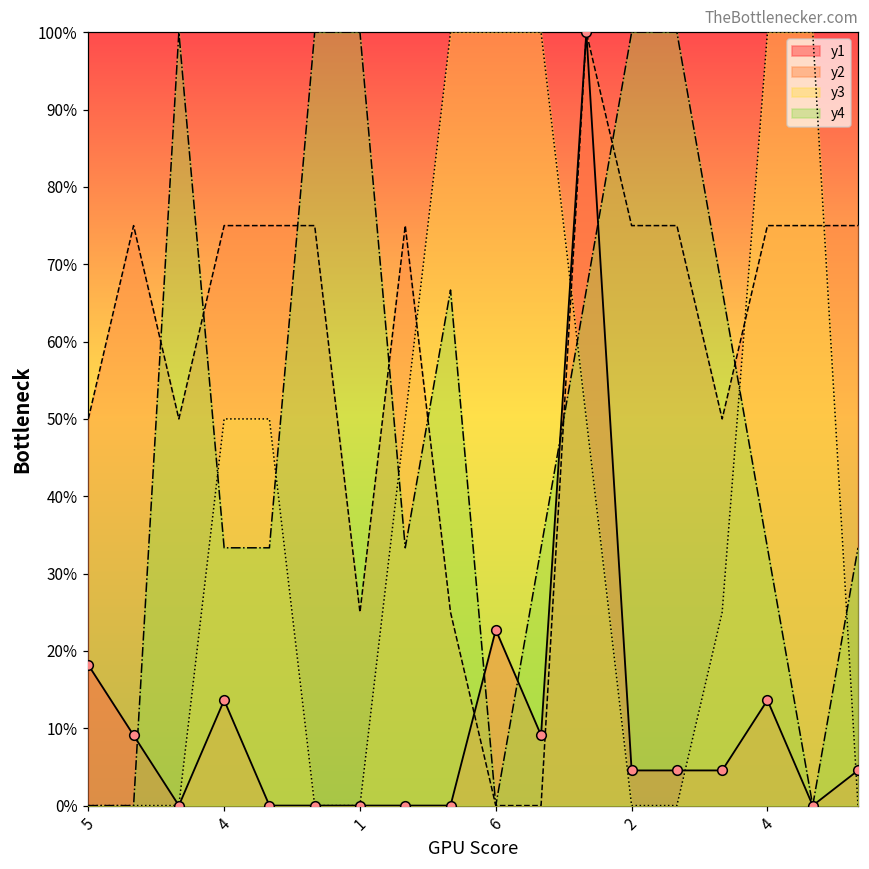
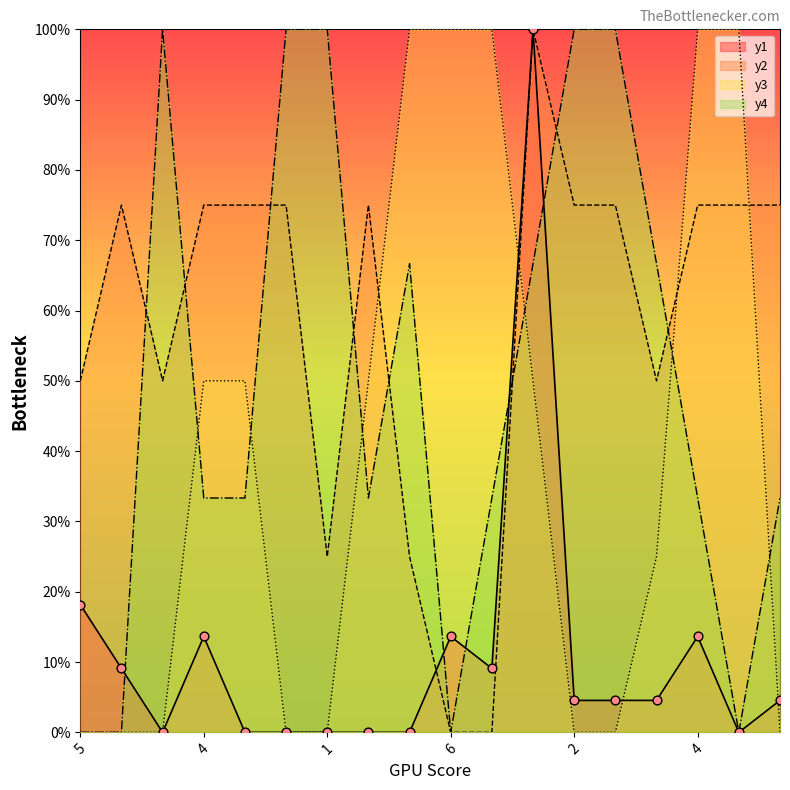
y1, 6: 23% -> 14%
